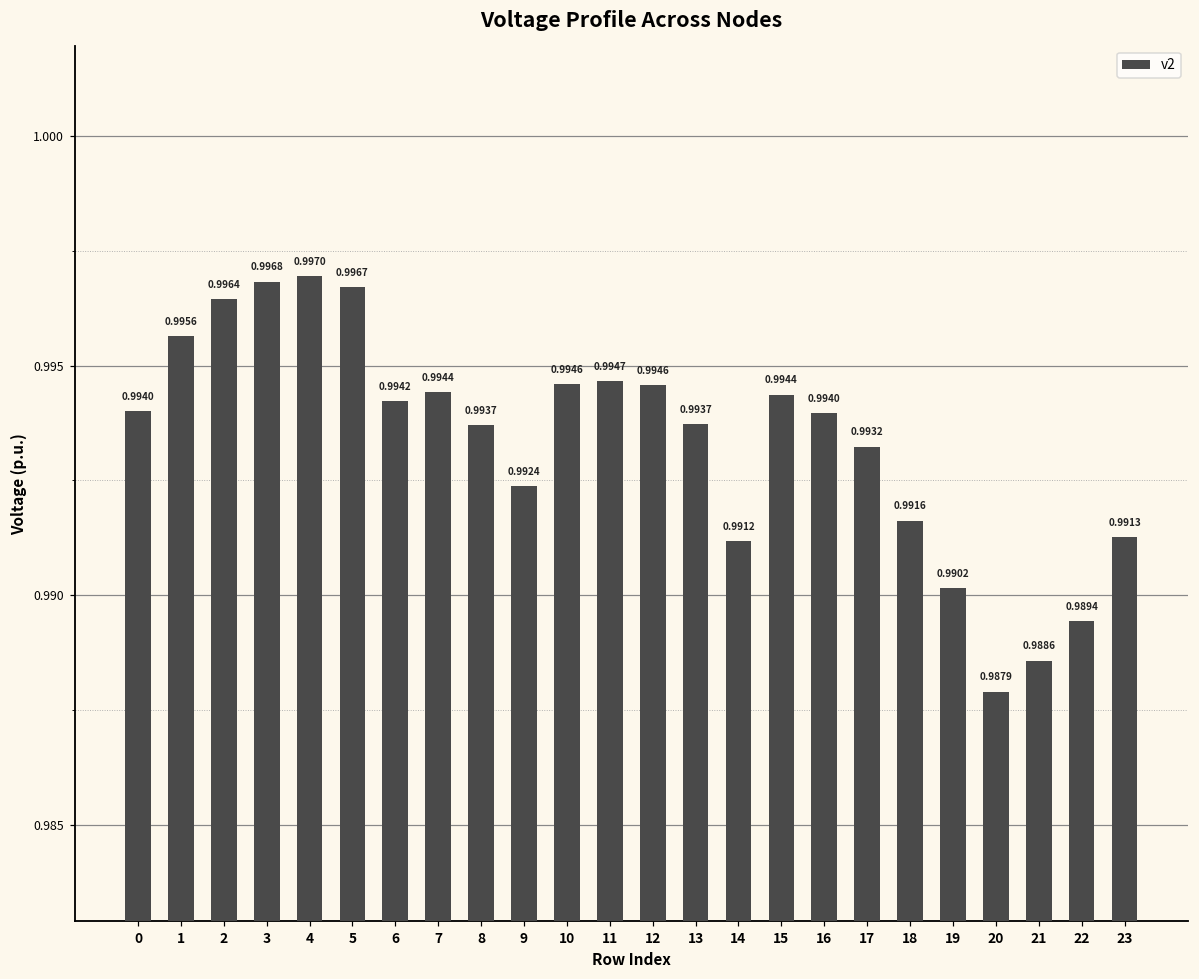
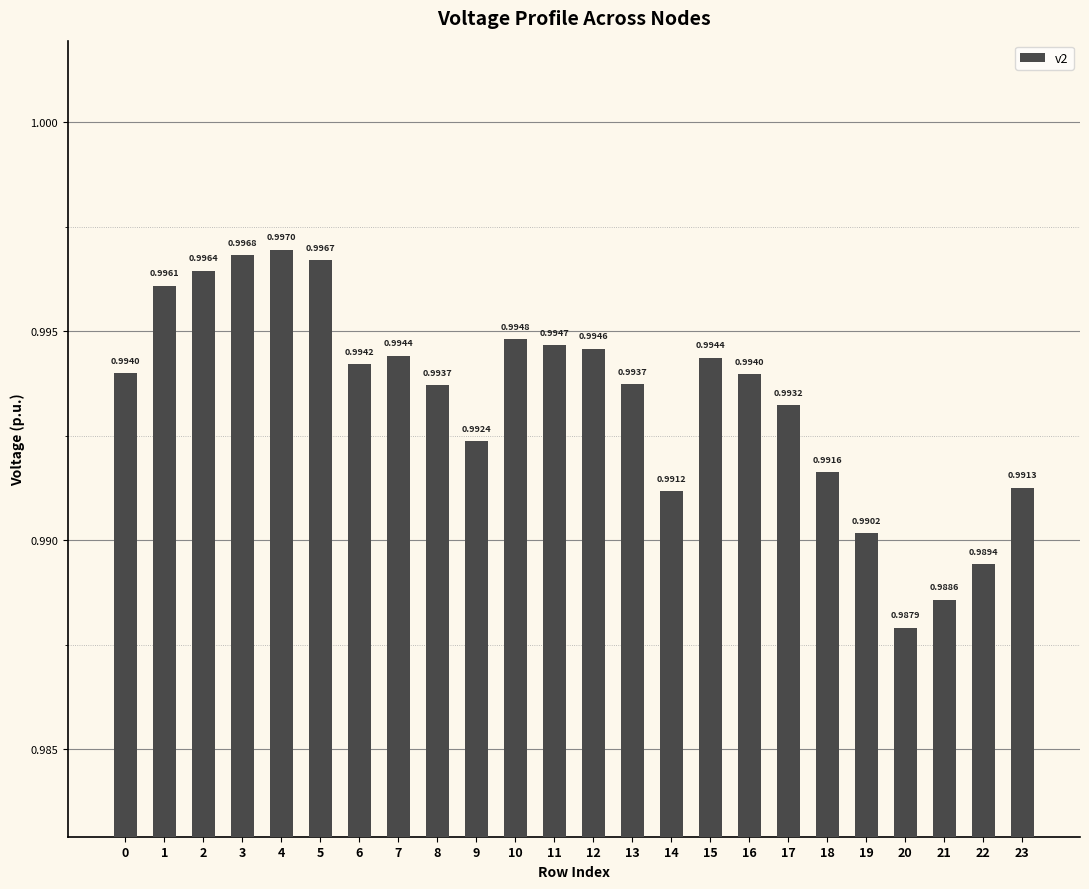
1: 0.9956 -> 0.9961
10: 0.9946 -> 0.9948
